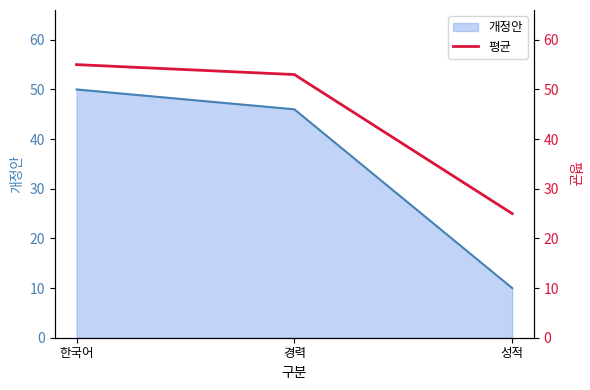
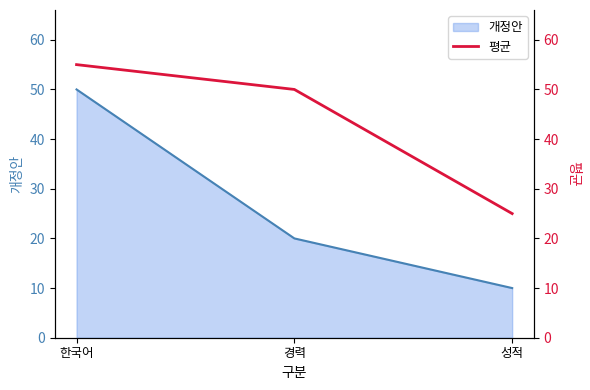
개정안, 경력: 46 -> 20
평균, 경력: 53 -> 50
